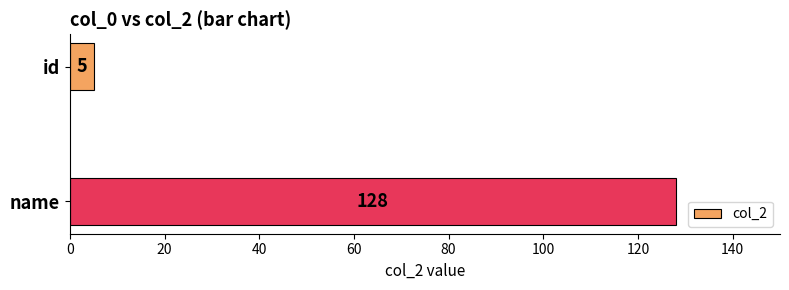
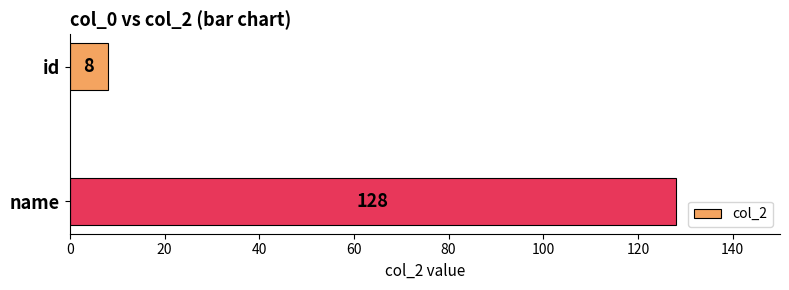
id: 5 -> 8
